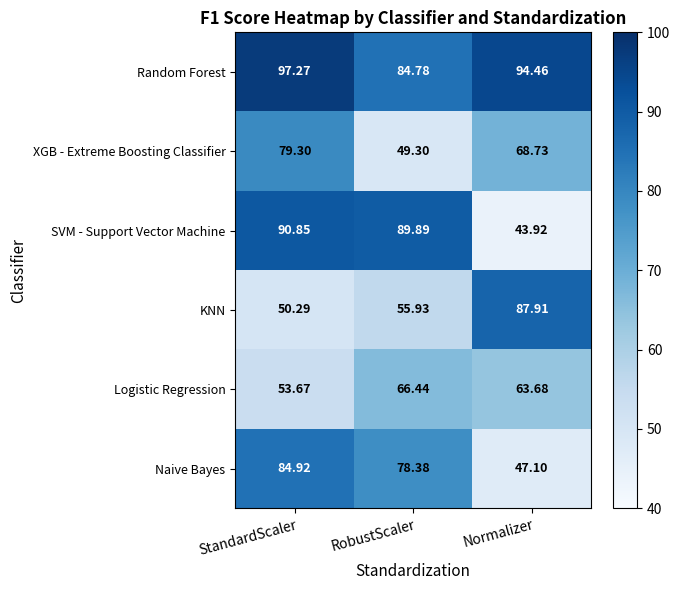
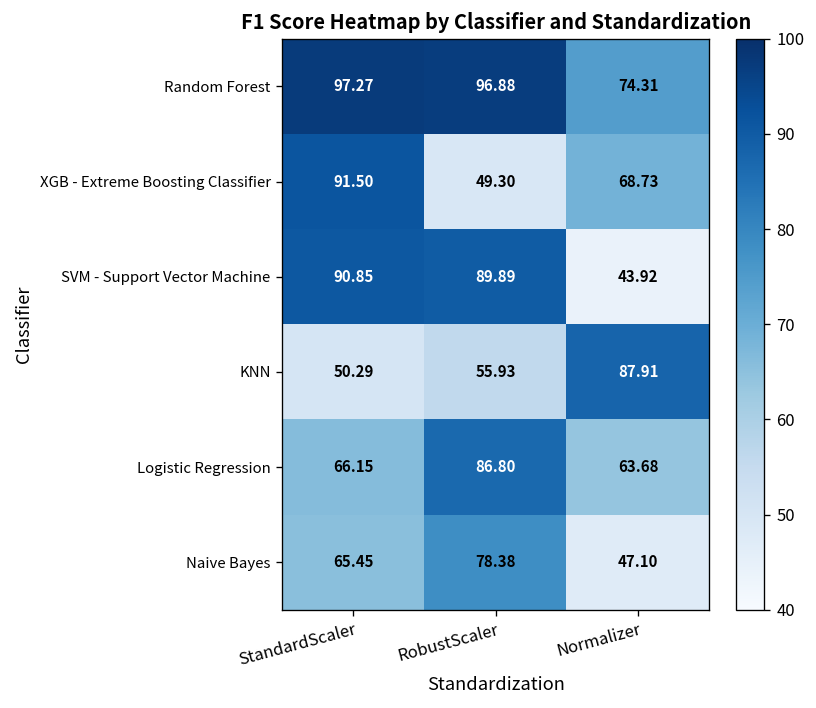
Random Forest, RobustScaler: 84.78 -> 96.88
Random Forest, Normalizer: 94.46 -> 74.31
XGB - Extreme Boosting Classifier, StandardScaler: 79.30 -> 91.50
Logistic Regression, StandardScaler: 53.67 -> 66.15
Logistic Regression, RobustScaler: 66.44 -> 86.80
Naive Bayes, StandardScaler: 84.92 -> 65.45
